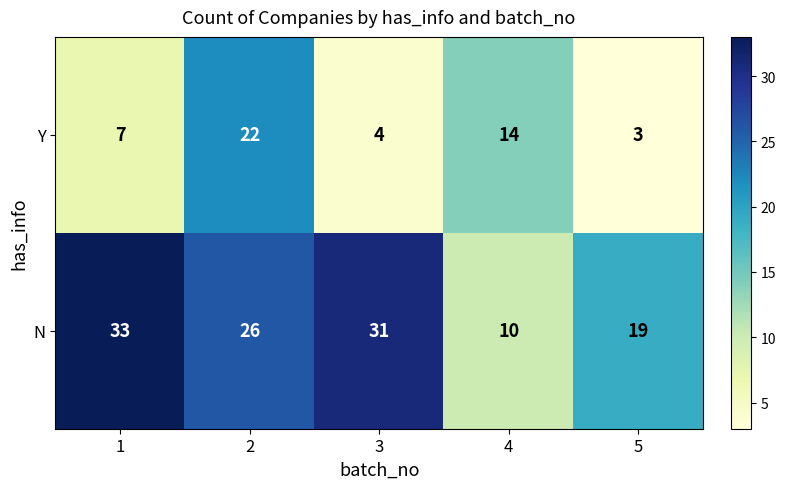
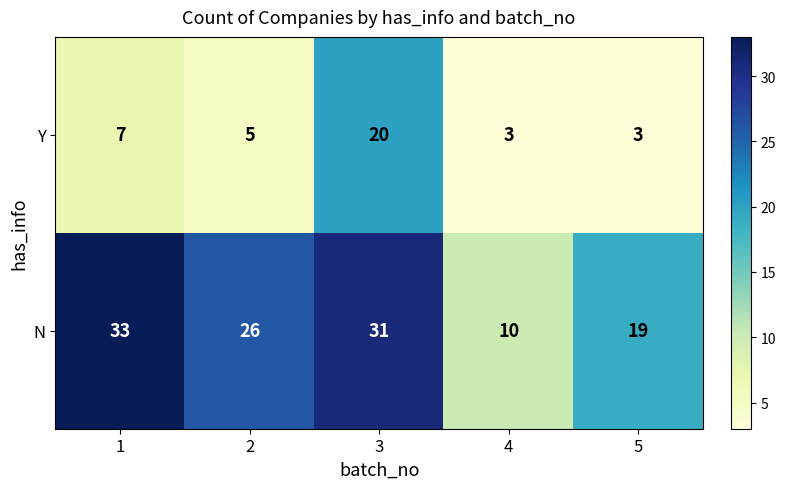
Y, 2: 22 -> 5
Y, 3: 4 -> 20
Y, 4: 14 -> 3
